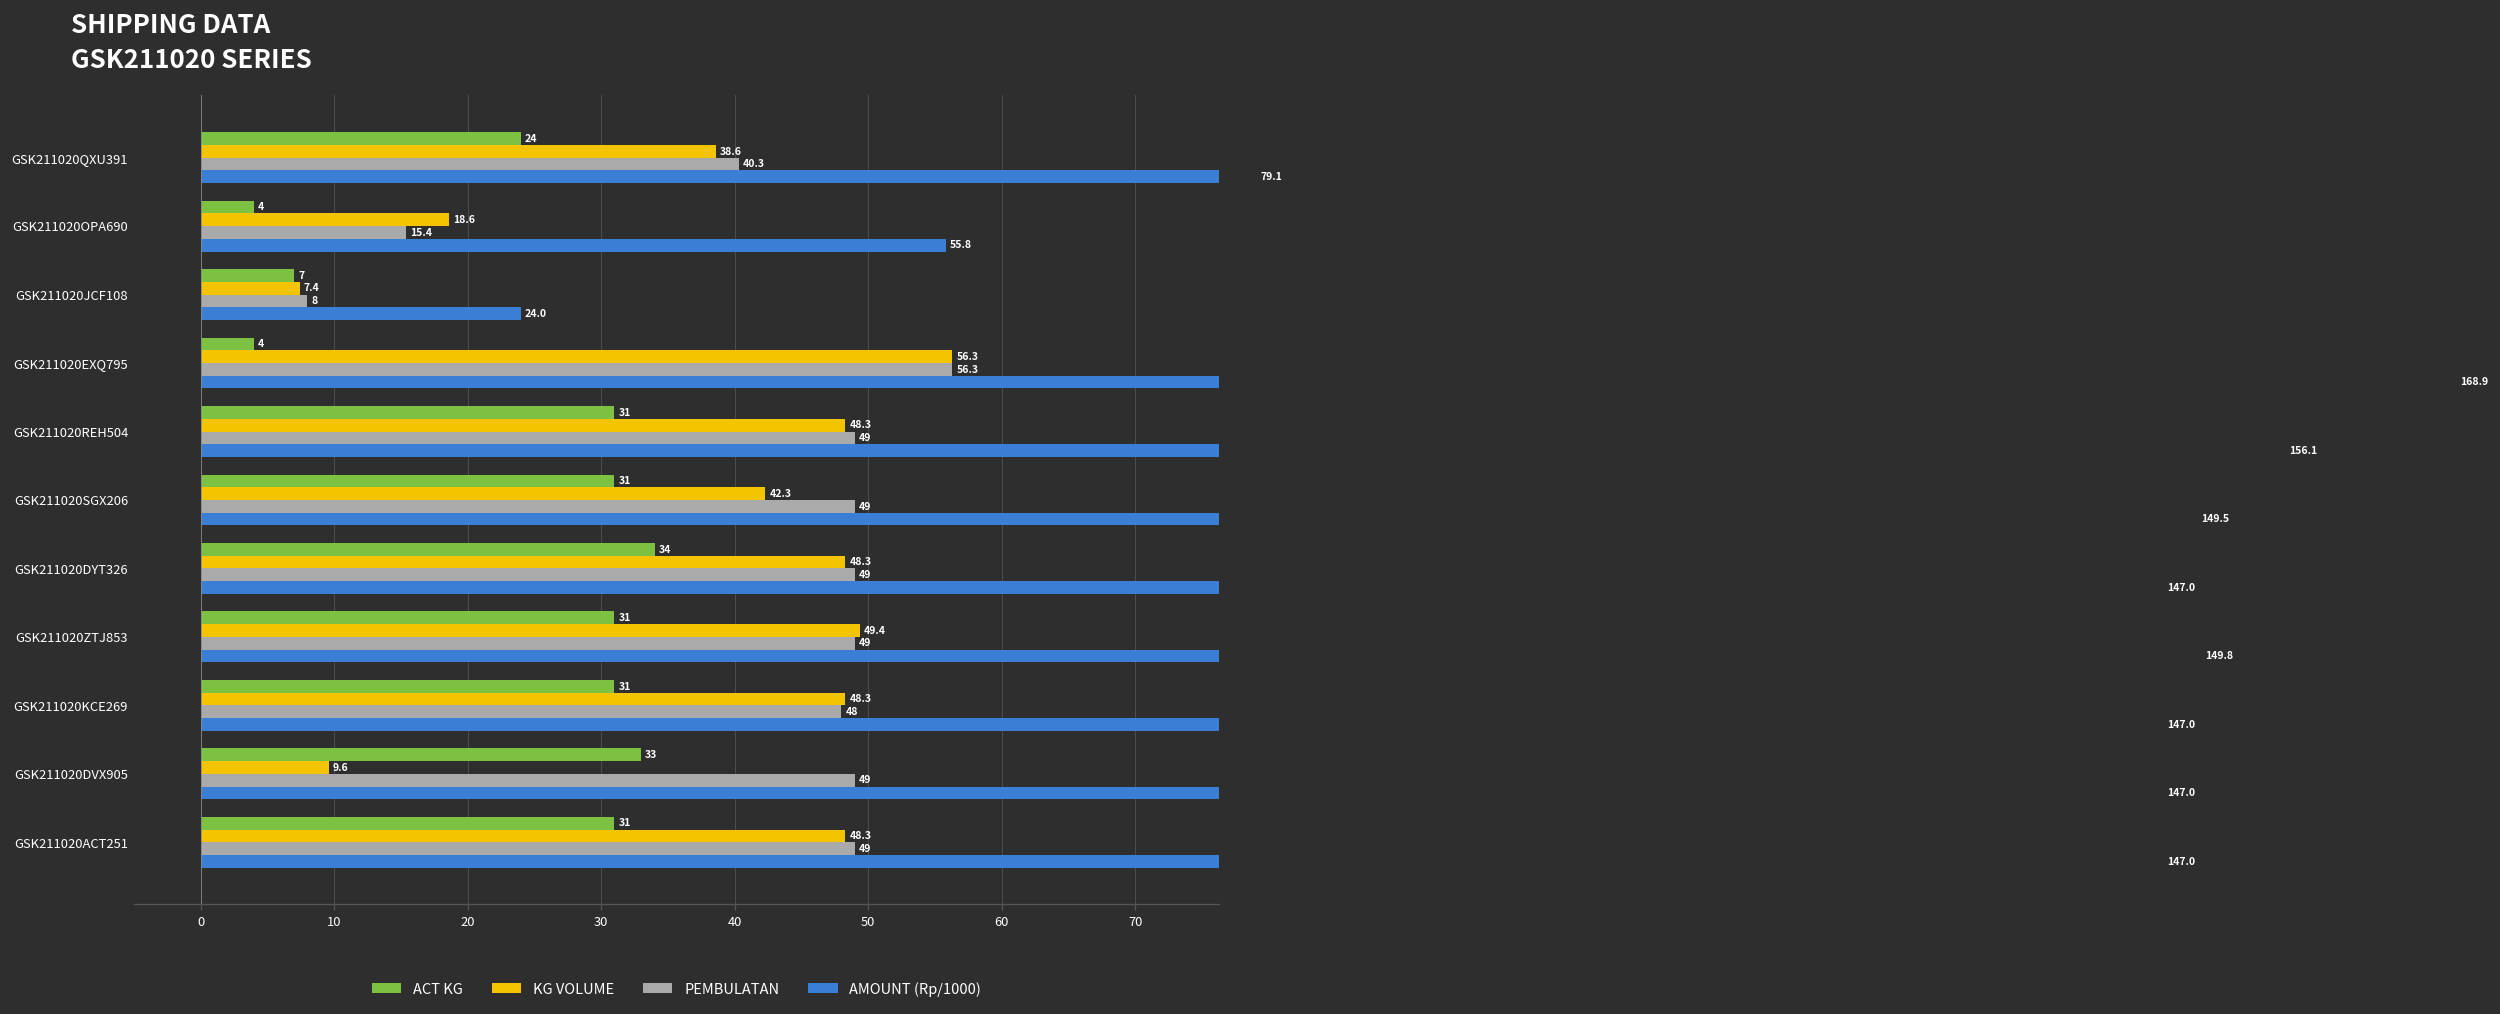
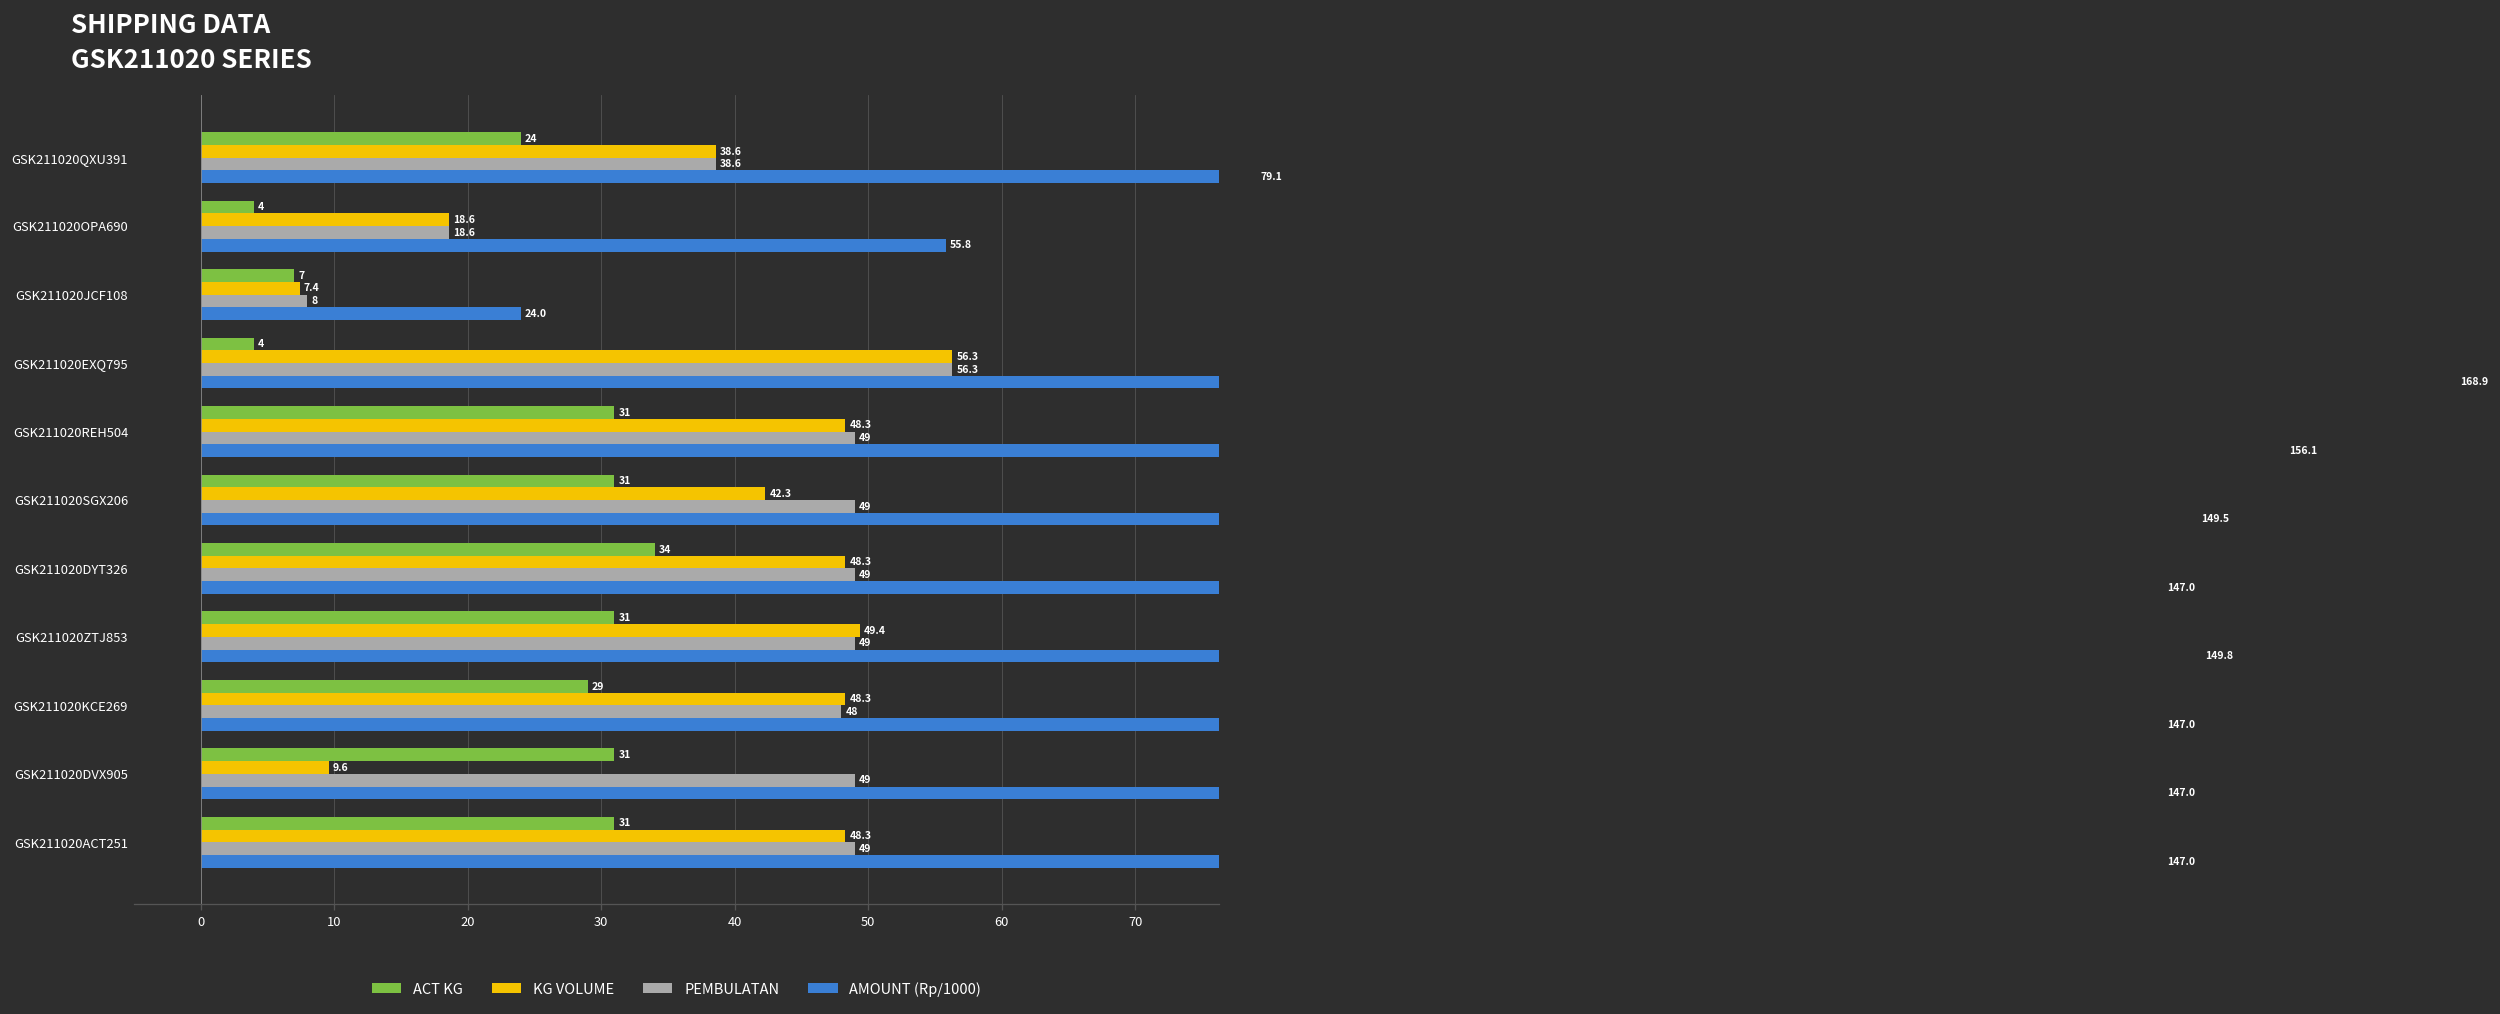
PEMBULATAN, GSK211020QXU391: 40.3 -> 38.6
PEMBULATAN, GSK211020OPA690: 15.4 -> 18.6
ACT KG, GSK211020KCE269: 31 -> 29
ACT KG, GSK211020DVX905: 33 -> 31
